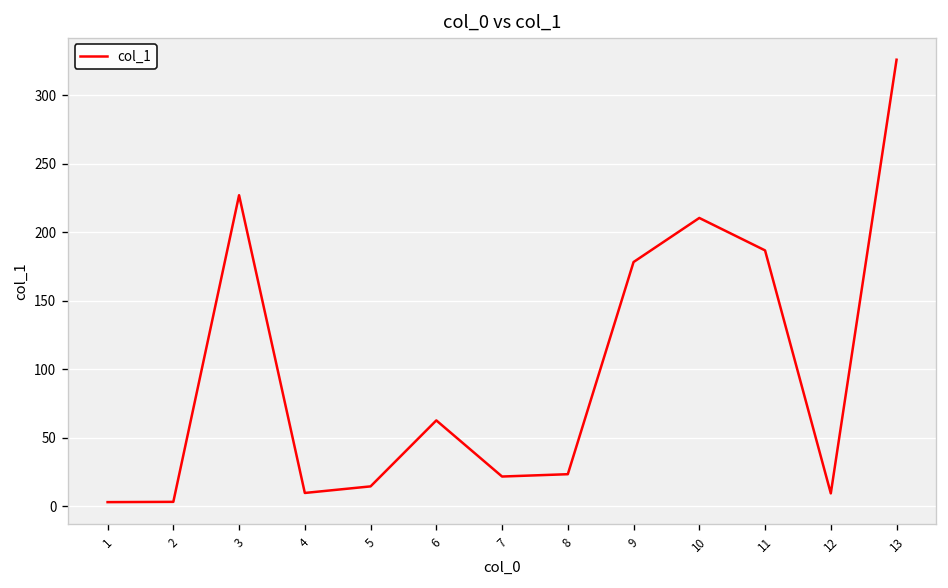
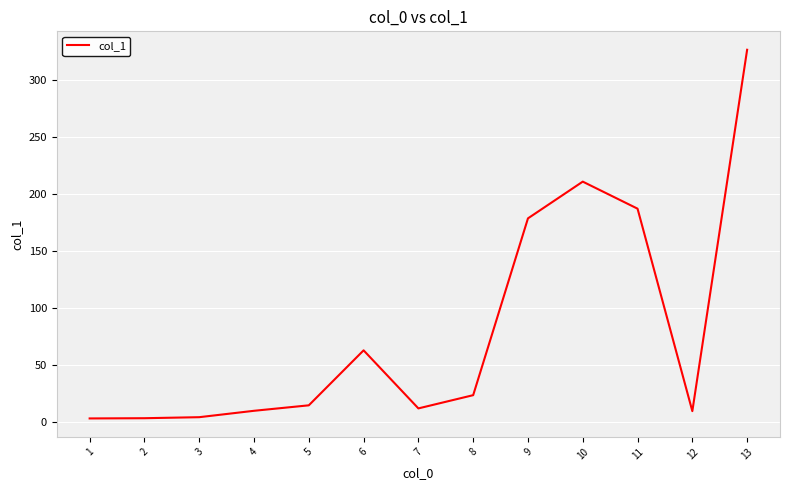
3: 227 -> 4
7: 22 -> 12
